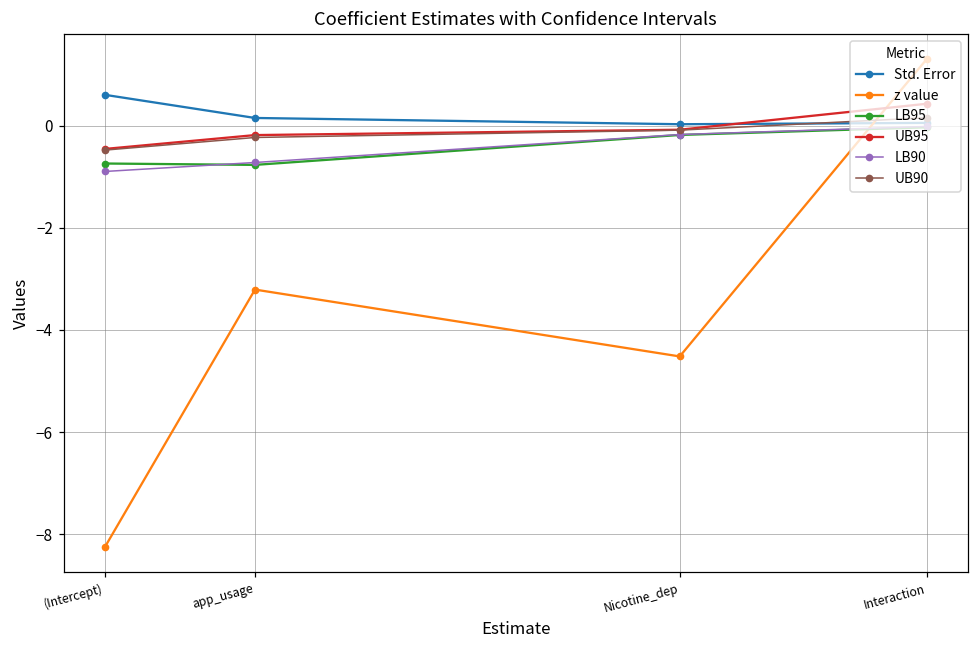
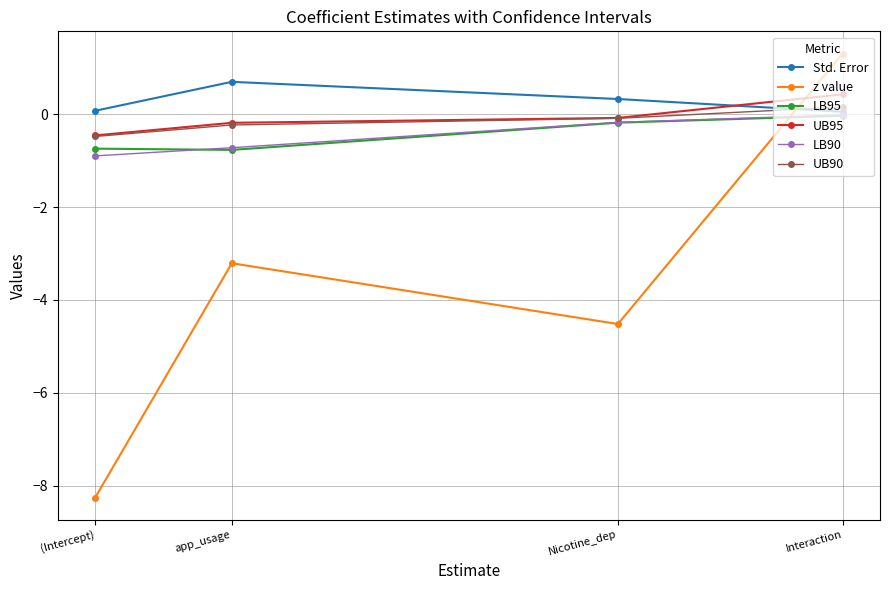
Std. Error, (Intercept): 0.6 -> 0.1
Std. Error, app_usage: 0.1 -> 0.7
Std. Error, Nicotine_dep: 0.0 -> 0.3
